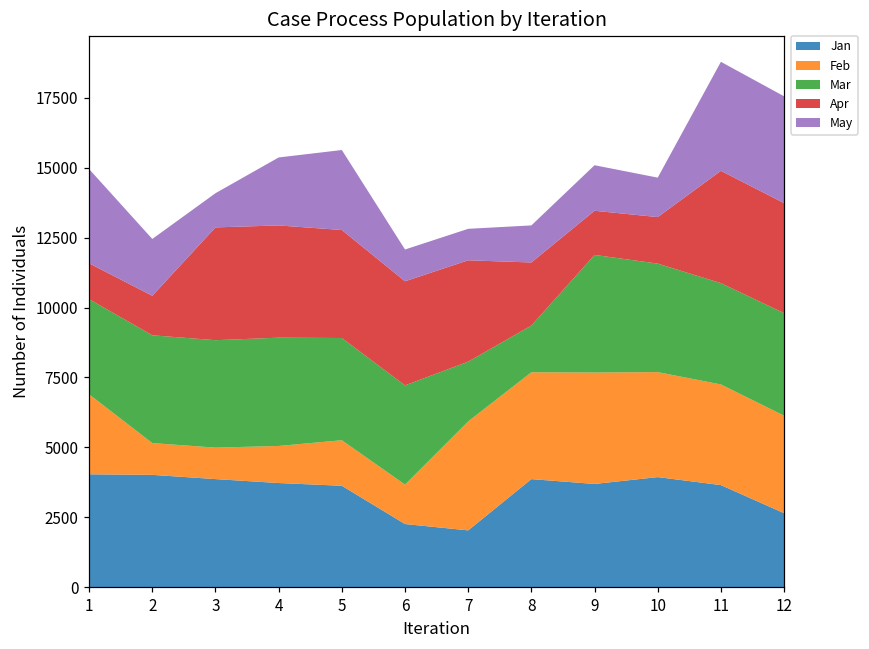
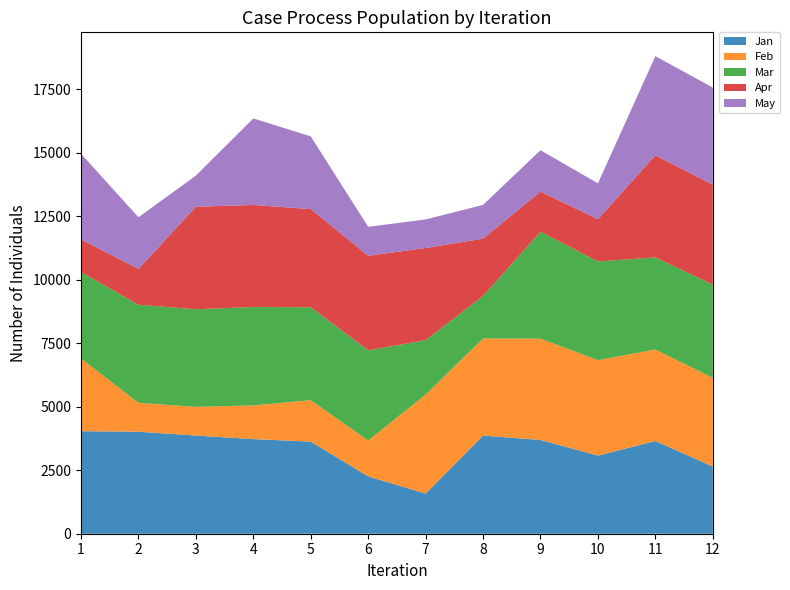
May, 4: 2400 -> 3400
Jan, 7: 2000 -> 1600
Jan, 10: 3900 -> 3100
